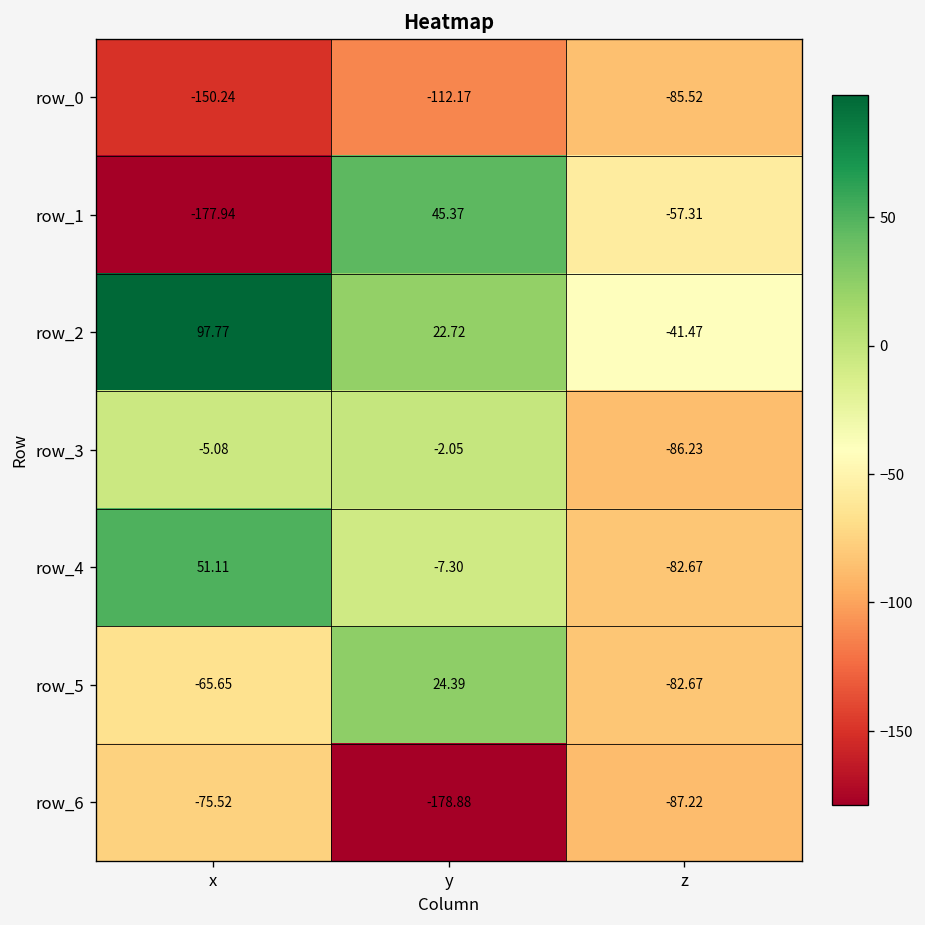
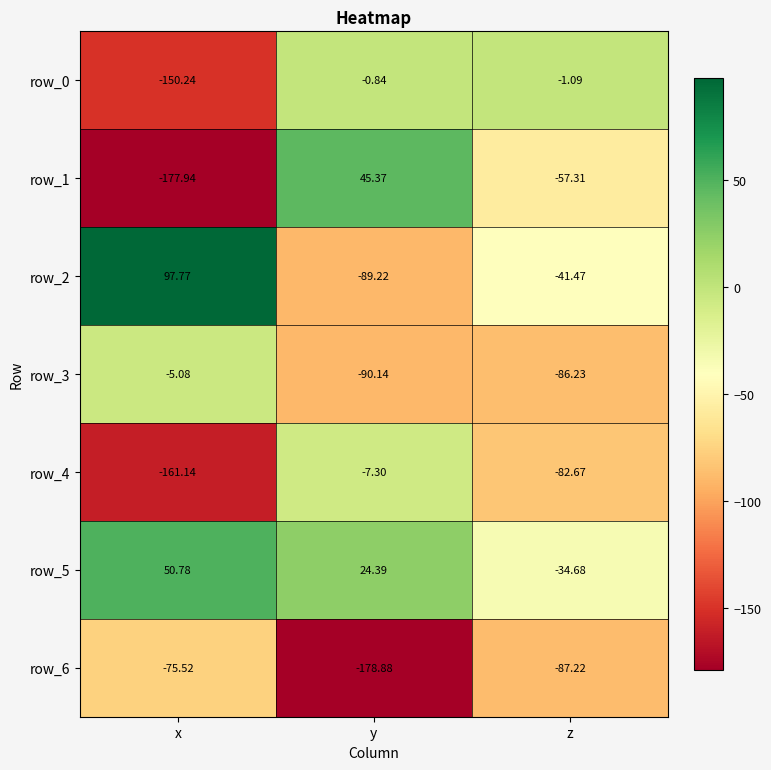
row_0, y: -112.17 -> -0.84
row_0, z: -85.52 -> -1.09
row_2, y: 22.72 -> -89.22
row_3, y: -2.05 -> -90.14
row_4, x: 51.11 -> -161.14
row_5, x: -65.65 -> 50.78
row_5, z: -82.67 -> -34.68
